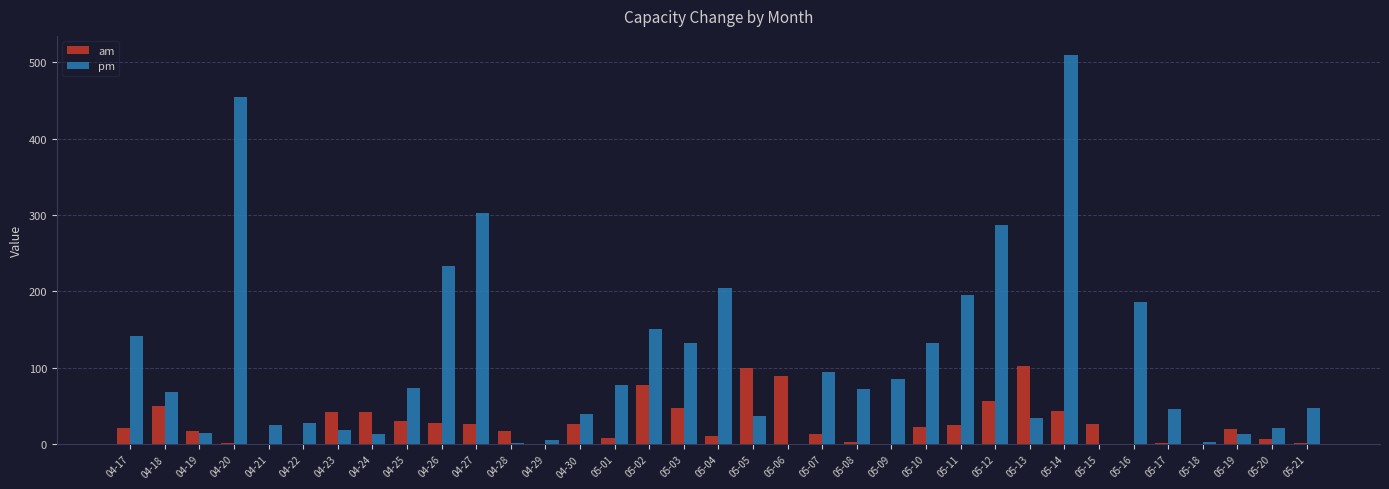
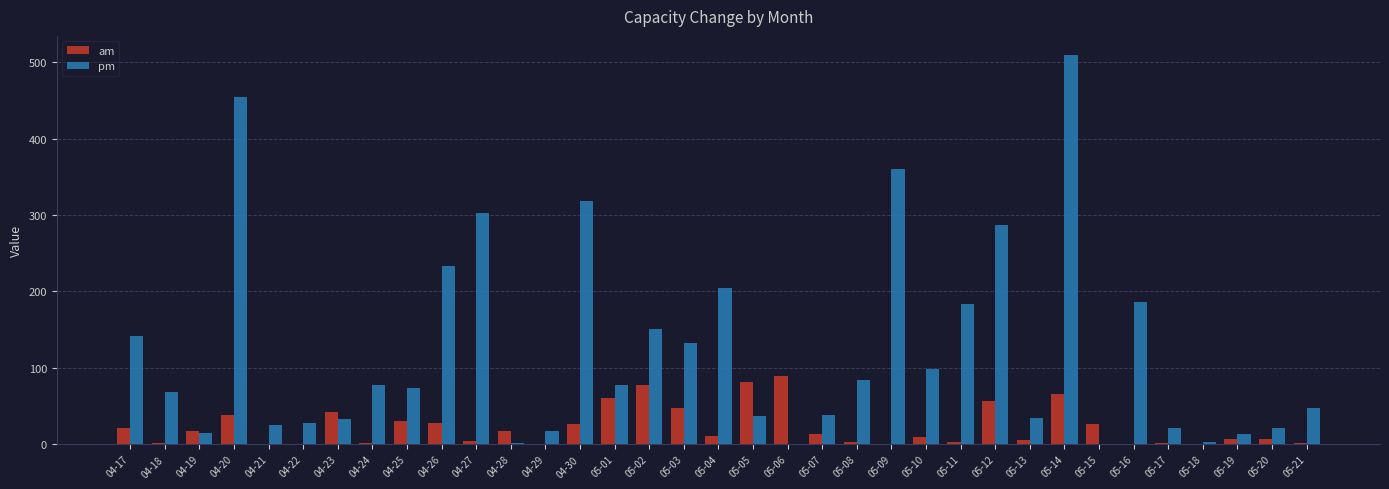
am, 04-18: 50 -> 0
am, 04-20: 0 -> 40
pm, 04-23: 20 -> 30
am, 04-24: 40 -> 0
pm, 04-24: 10 -> 80
am, 04-27: 30 -> 0
pm, 04-29: 10 -> 20
pm, 04-30: 40 -> 320
am, 05-01: 10 -> 60
am, 05-05: 100 -> 80
pm, 05-07: 90 -> 40
pm, 05-08: 70 -> 80
pm, 05-09: 90 -> 360
am, 05-10: 20 -> 10
pm, 05-10: 130 -> 100
am, 05-11: 30 -> 0
pm, 05-11: 200 -> 180
am, 05-13: 100 -> 10
am, 05-14: 40 -> 70
pm, 05-17: 50 -> 20
am, 05-19: 20 -> 10
